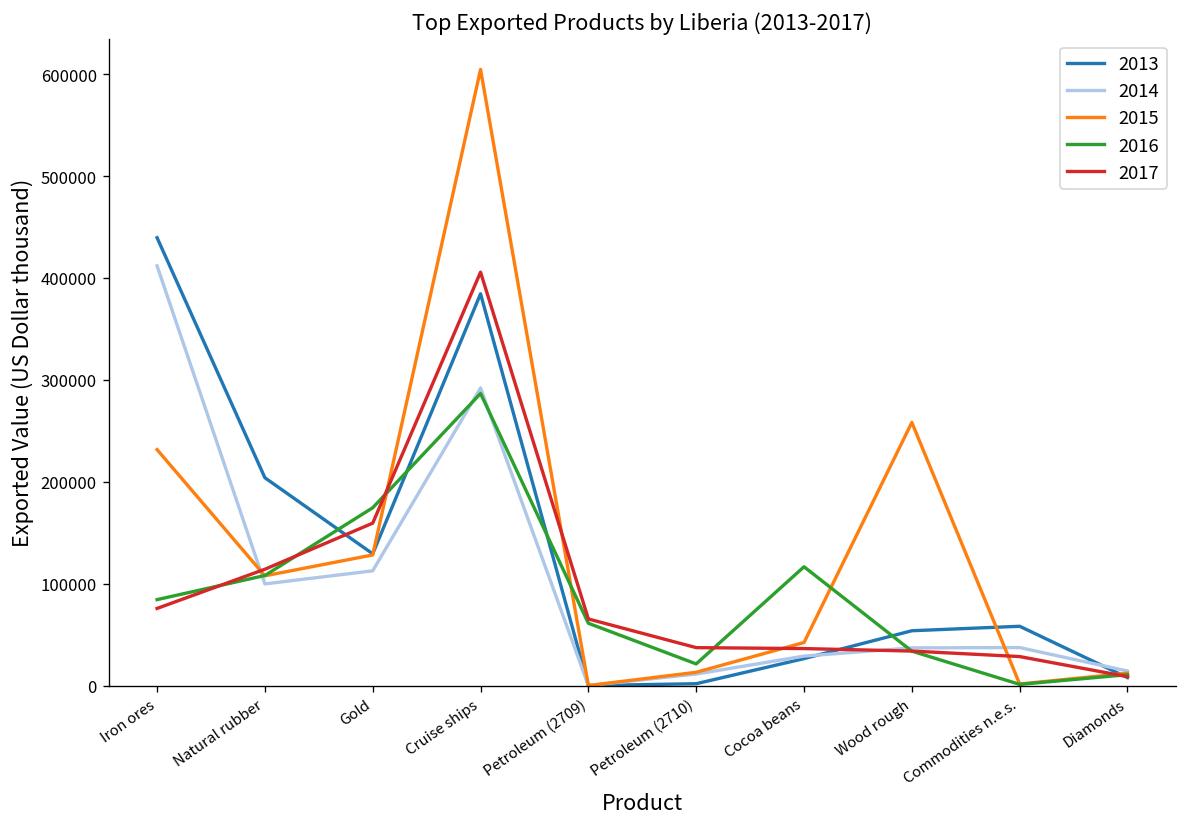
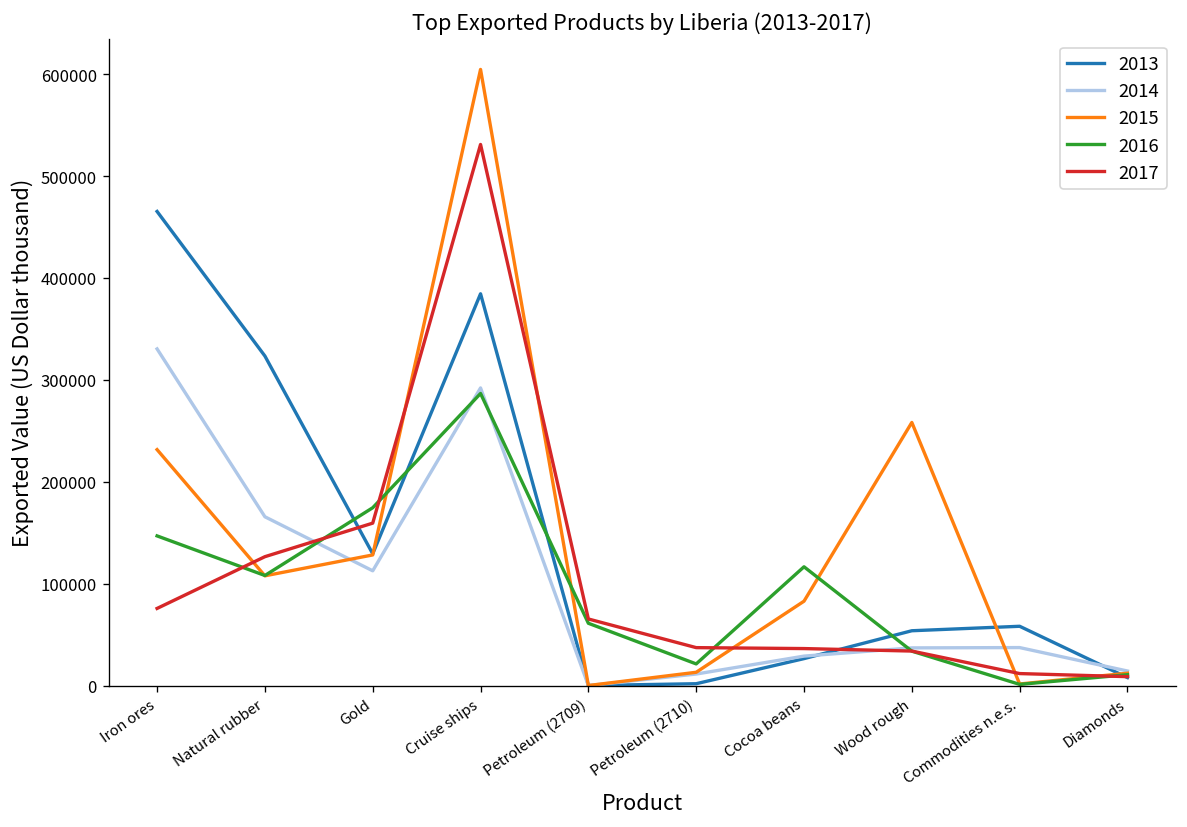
2013, Iron ores: 440000 -> 470000
2014, Iron ores: 410000 -> 330000
2016, Iron ores: 80000 -> 150000
2013, Natural rubber: 200000 -> 320000
2014, Natural rubber: 100000 -> 170000
2017, Natural rubber: 110000 -> 130000
2017, Cruise ships: 410000 -> 530000
2015, Cocoa beans: 40000 -> 80000
2017, Commodities n.e.s.: 30000 -> 10000
